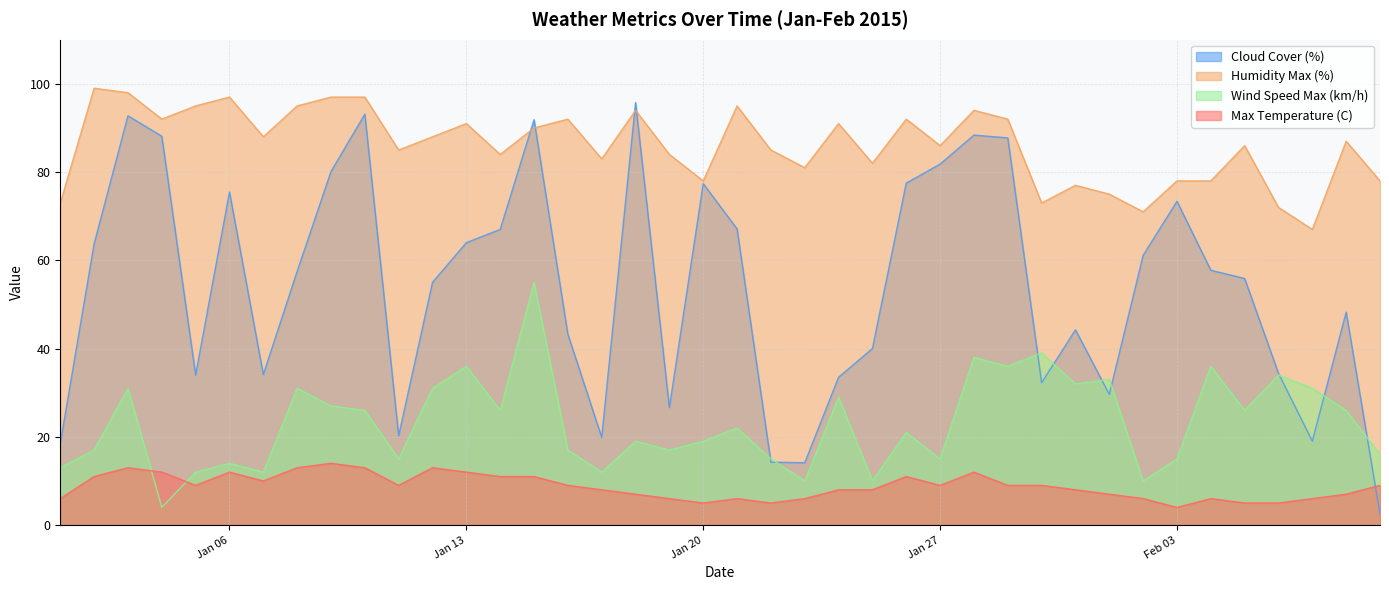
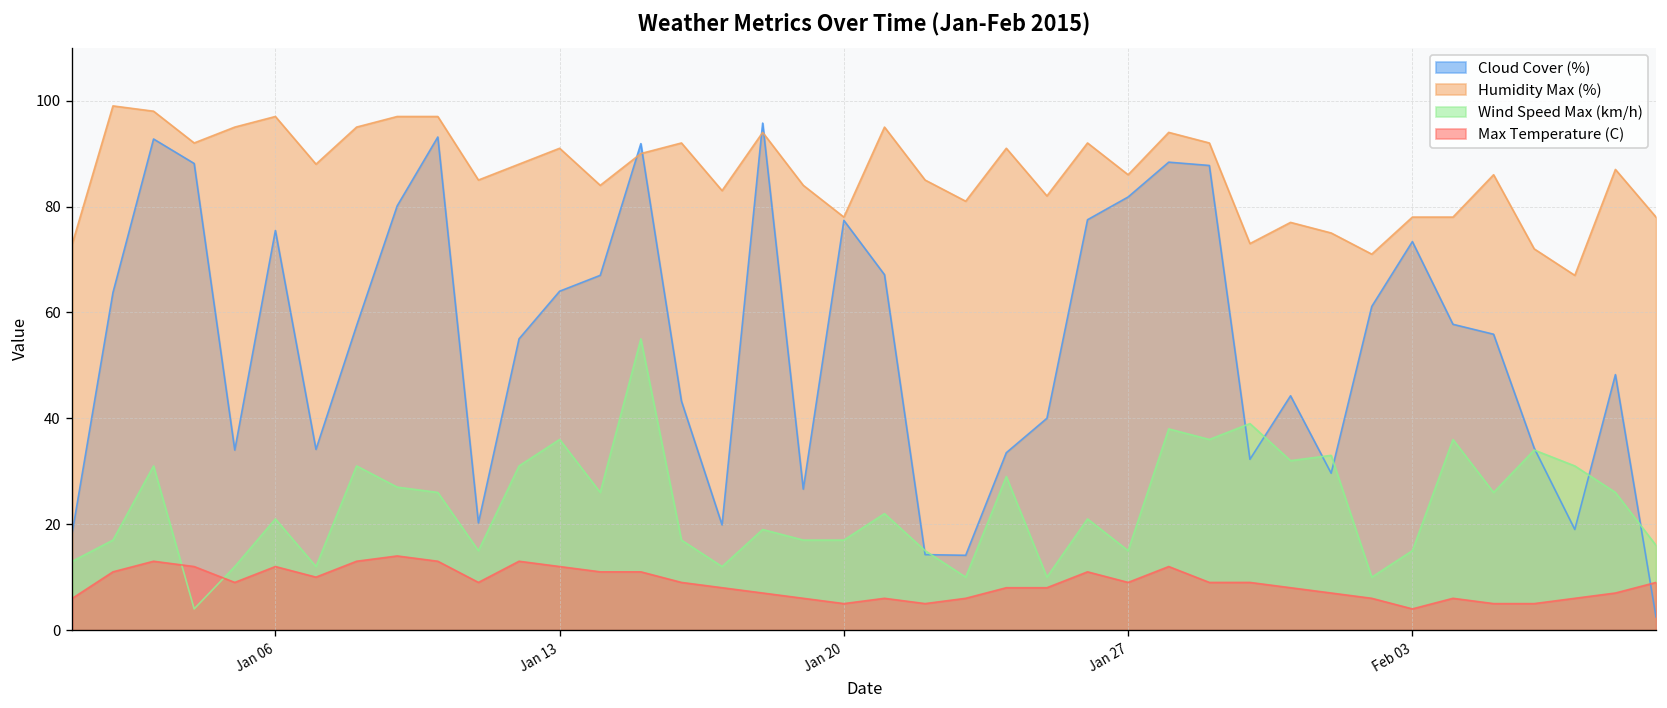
Wind Speed Max (km/h), Jan 06: 14 -> 21
Wind Speed Max (km/h), Jan 20: 19 -> 17
